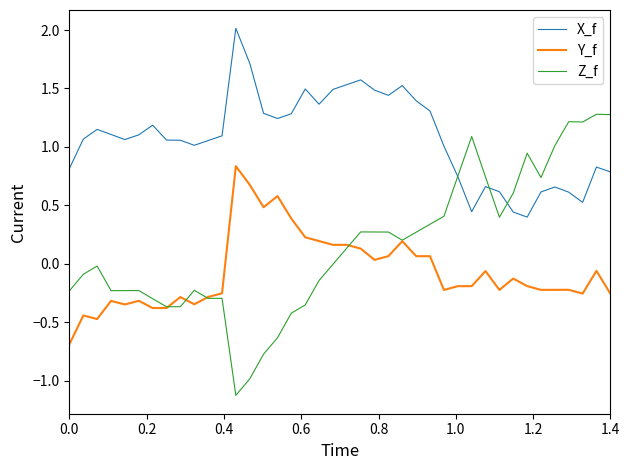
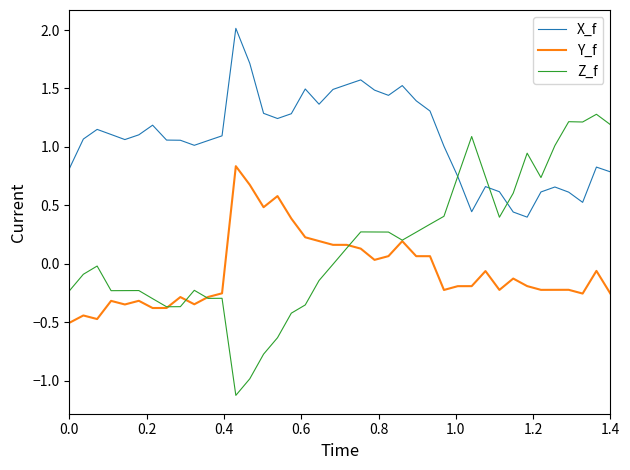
Y_f, 0.0: -0.69 -> -0.50
Z_f, 1.4: 1.28 -> 1.19
